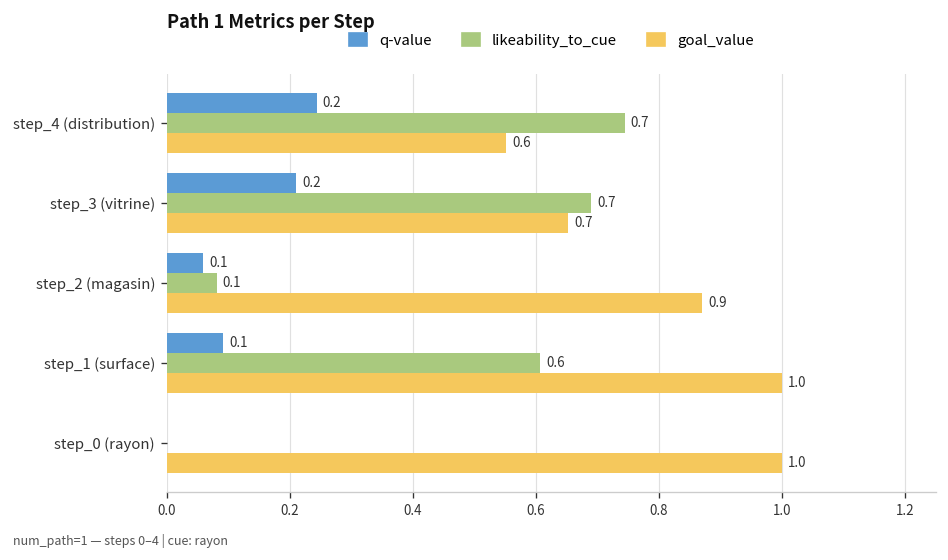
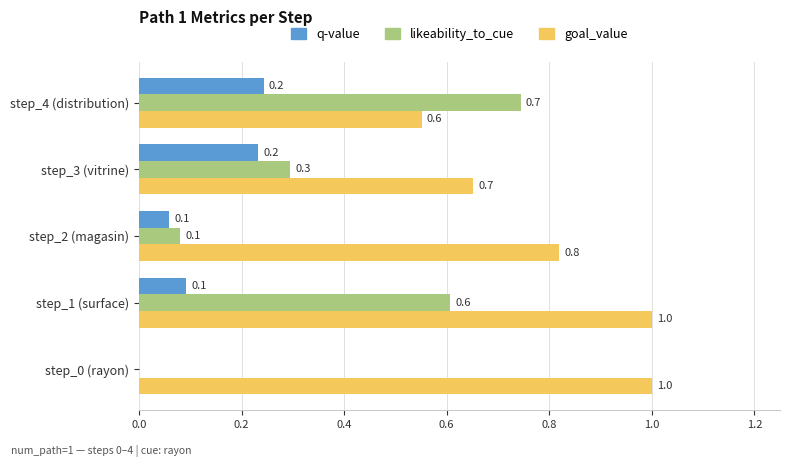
q-value, step_3 (vitrine): 0.21 -> 0.23
likeability_to_cue, step_3 (vitrine): 0.7 -> 0.3
goal_value, step_2 (magasin): 0.9 -> 0.8
